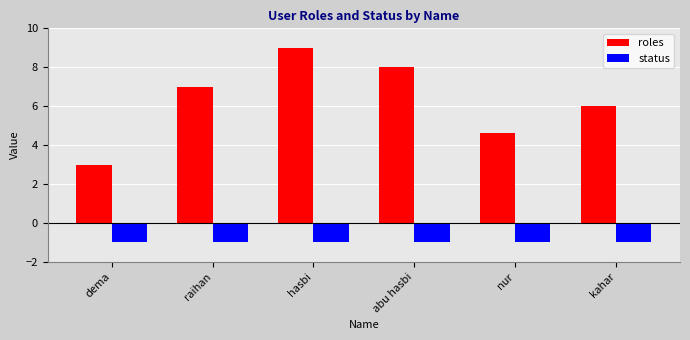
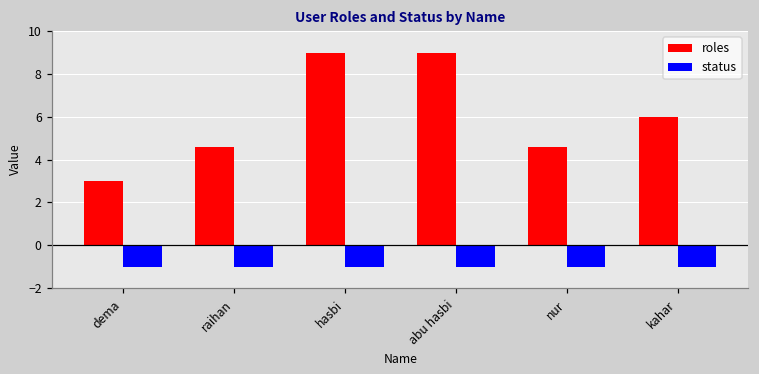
roles, raihan: 7.0 -> 4.6
roles, abu hasbi: 8 -> 9
